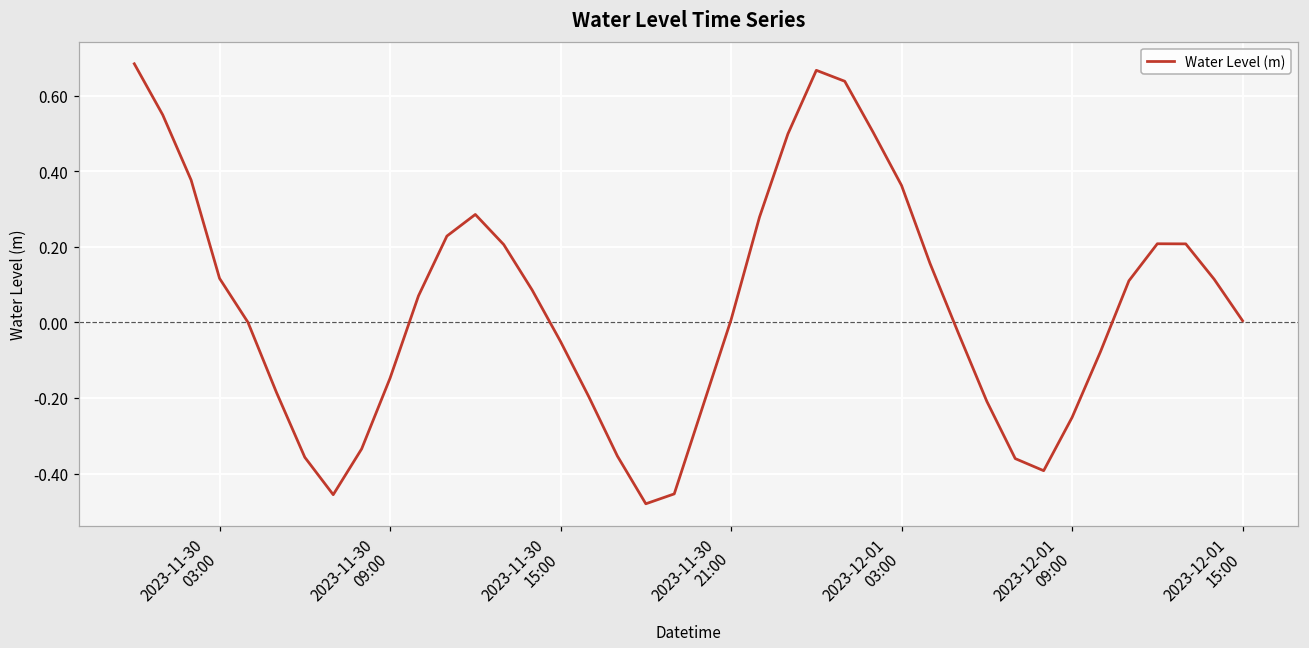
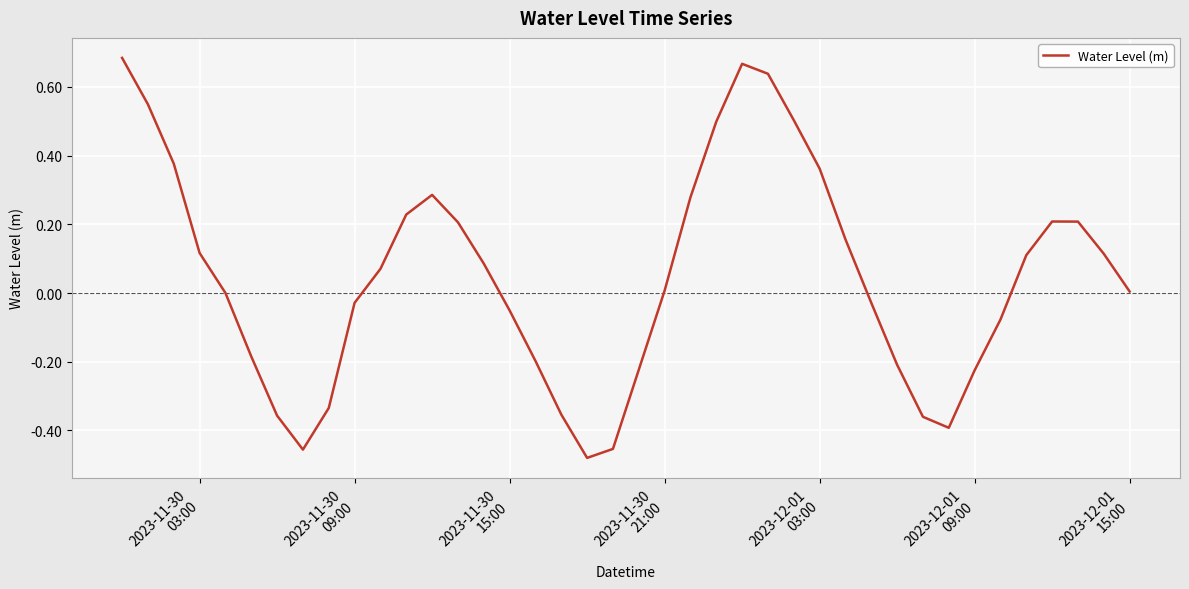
2023-11-30 09:00: -0.15 -> -0.03
2023-12-01 09:00: -0.25 -> -0.23
